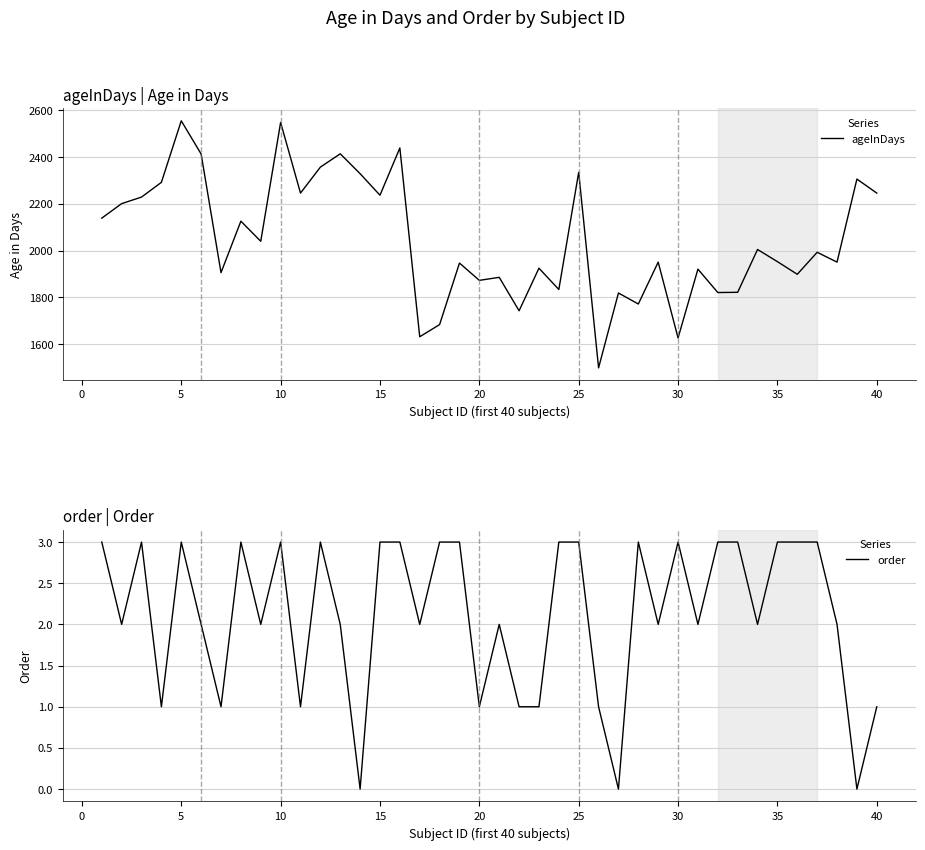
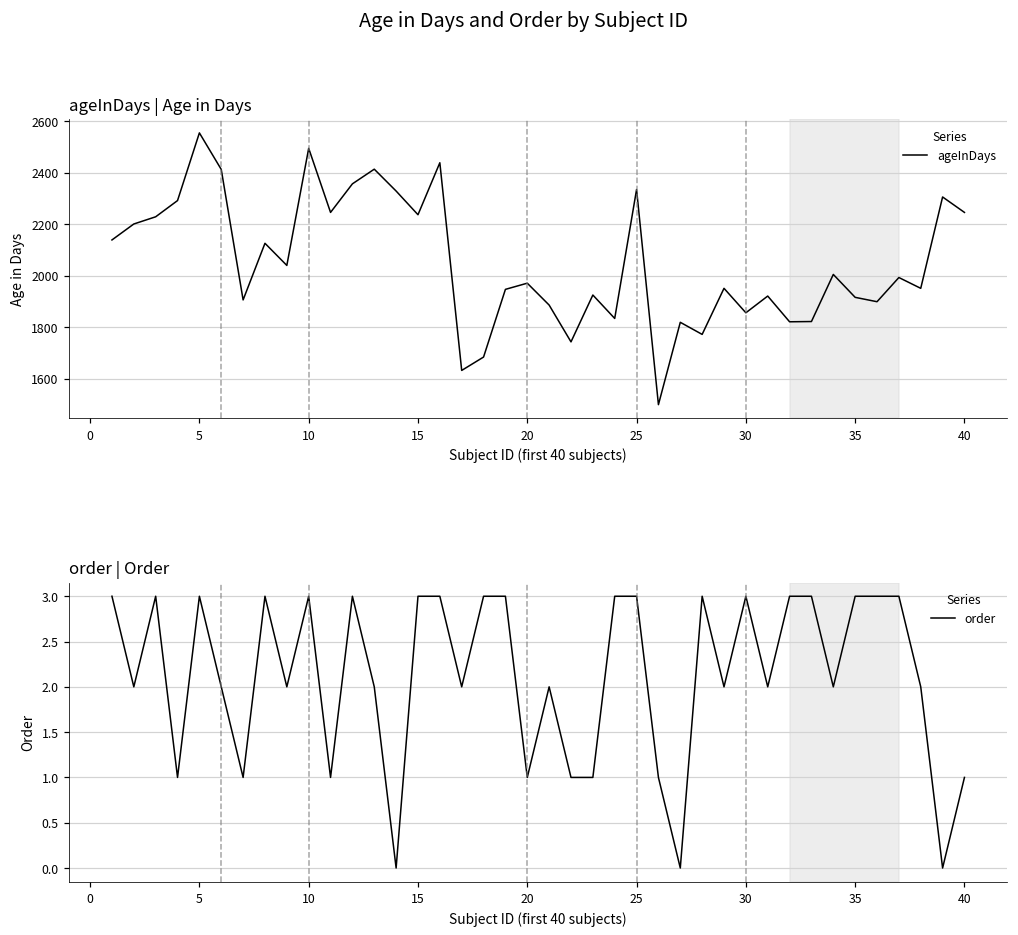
ageInDays | Age in Days, 10: 2550 -> 2500
ageInDays | Age in Days, 20: 1870 -> 1970
ageInDays | Age in Days, 30: 1630 -> 1860
ageInDays | Age in Days, 35: 1950 -> 1920
